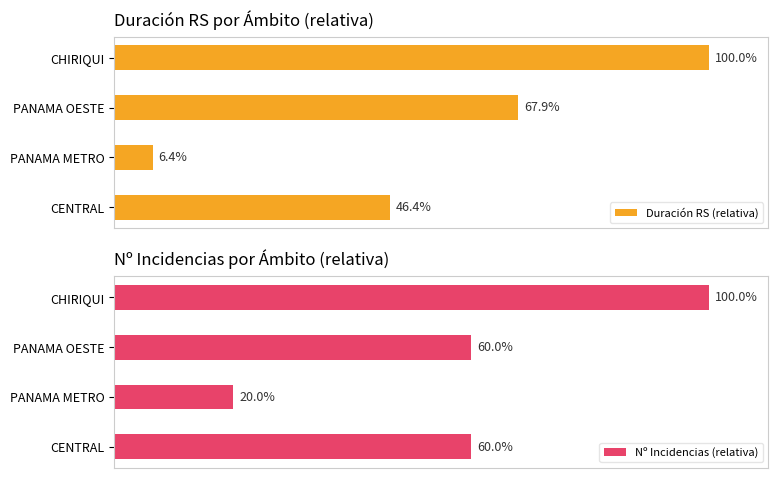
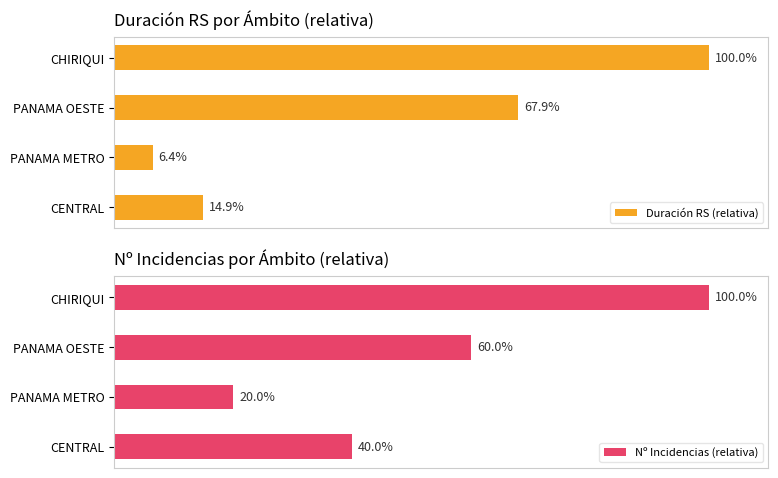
Duración RS por Ámbito (relativa), CENTRAL: 46.4% -> 14.9%
Nº Incidencias por Ámbito (relativa), CENTRAL: 60.0% -> 40.0%
